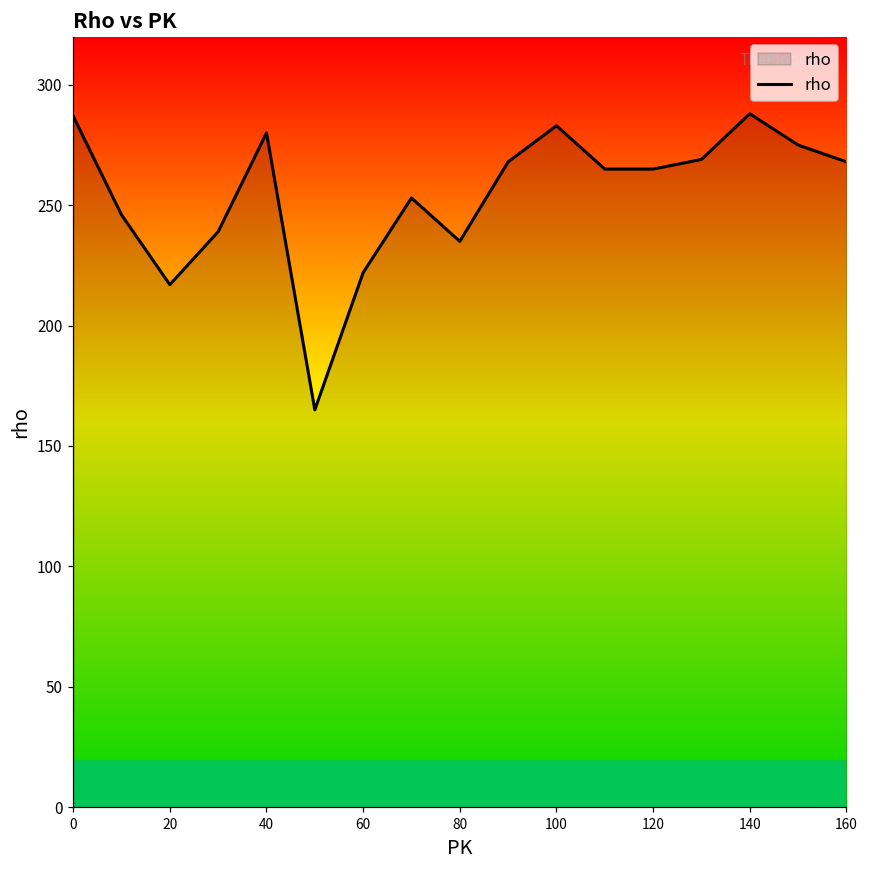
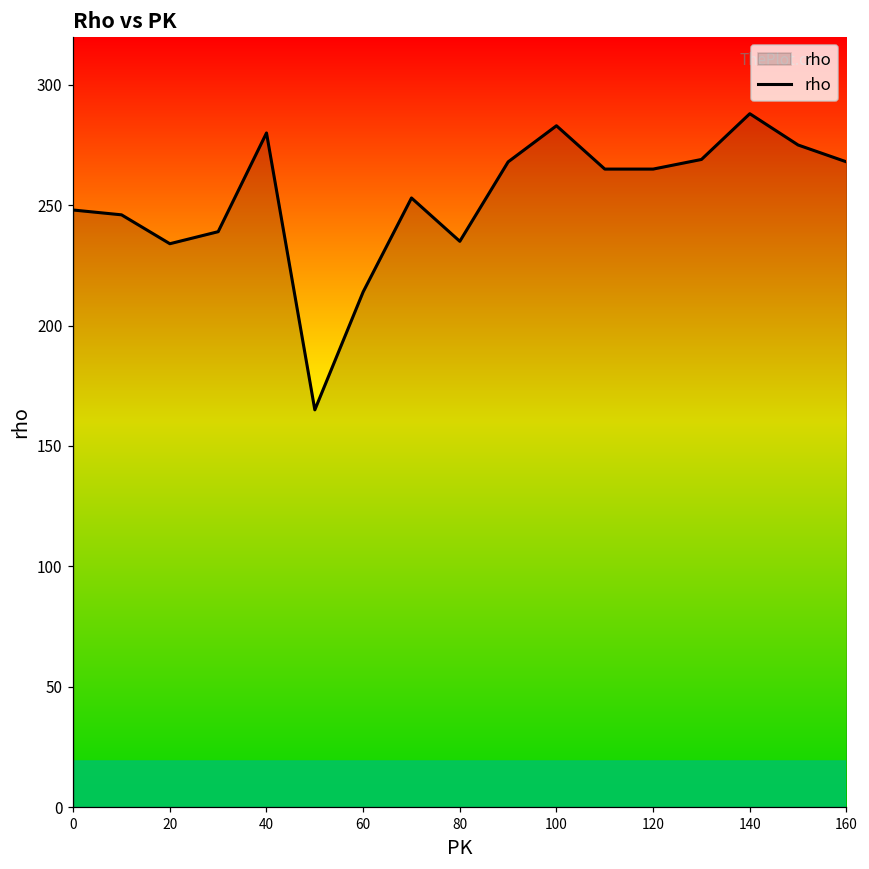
0: 287 -> 248
20: 217 -> 234
60: 222 -> 214
